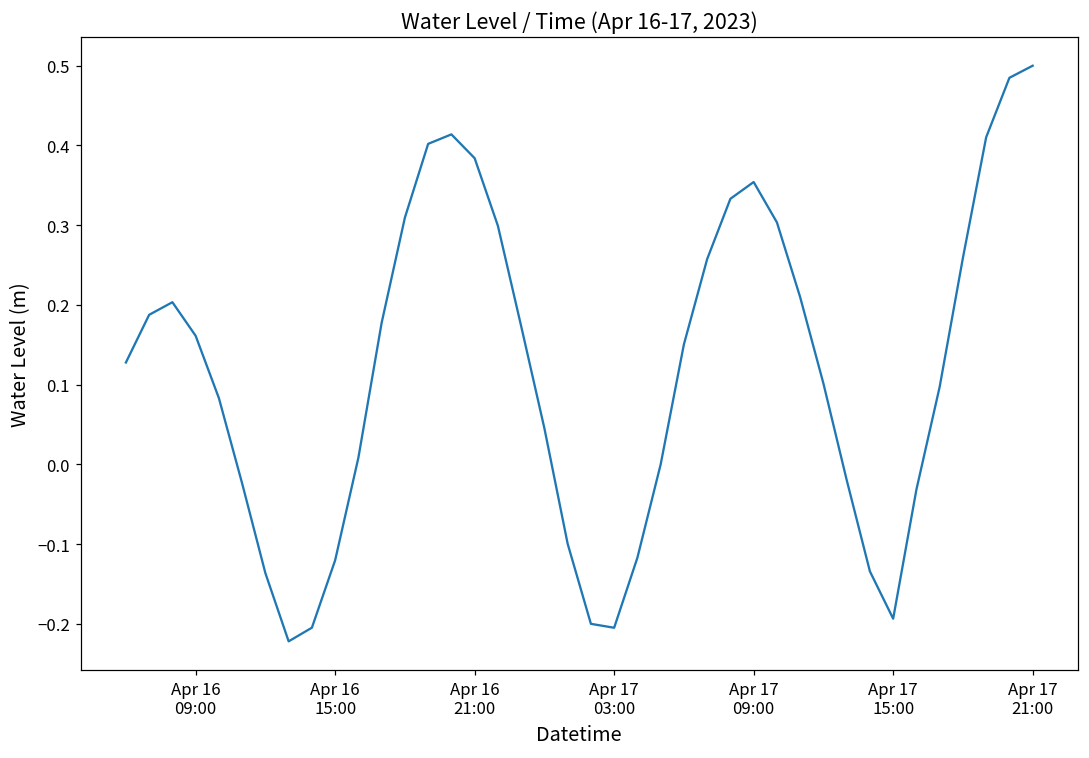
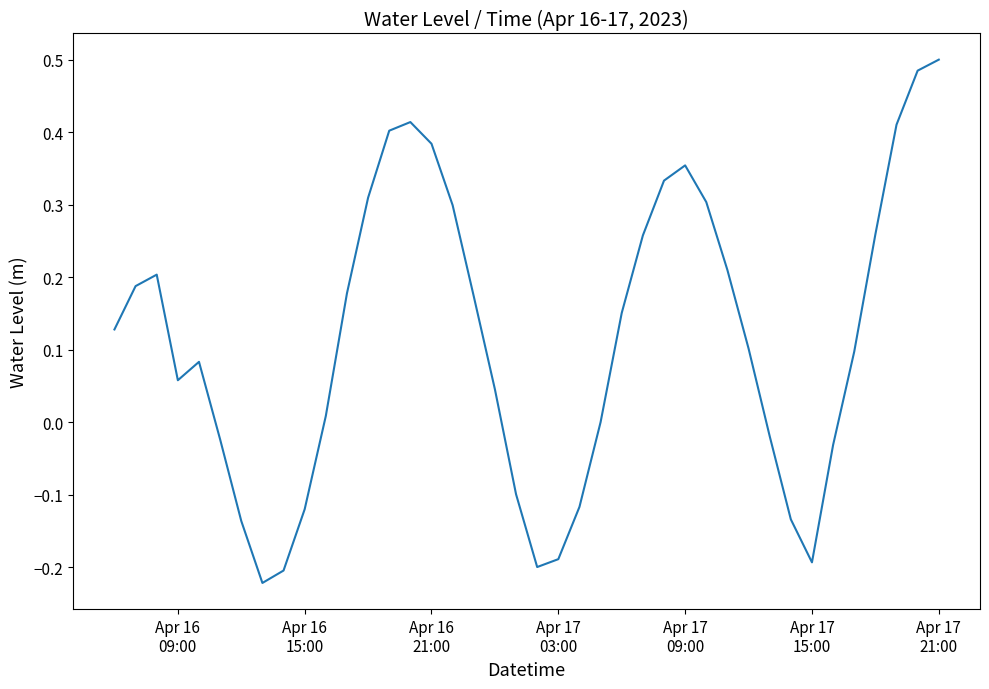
Apr 16 09:00: 0.16 -> 0.06
Apr 17 03:00: -0.20 -> -0.19
